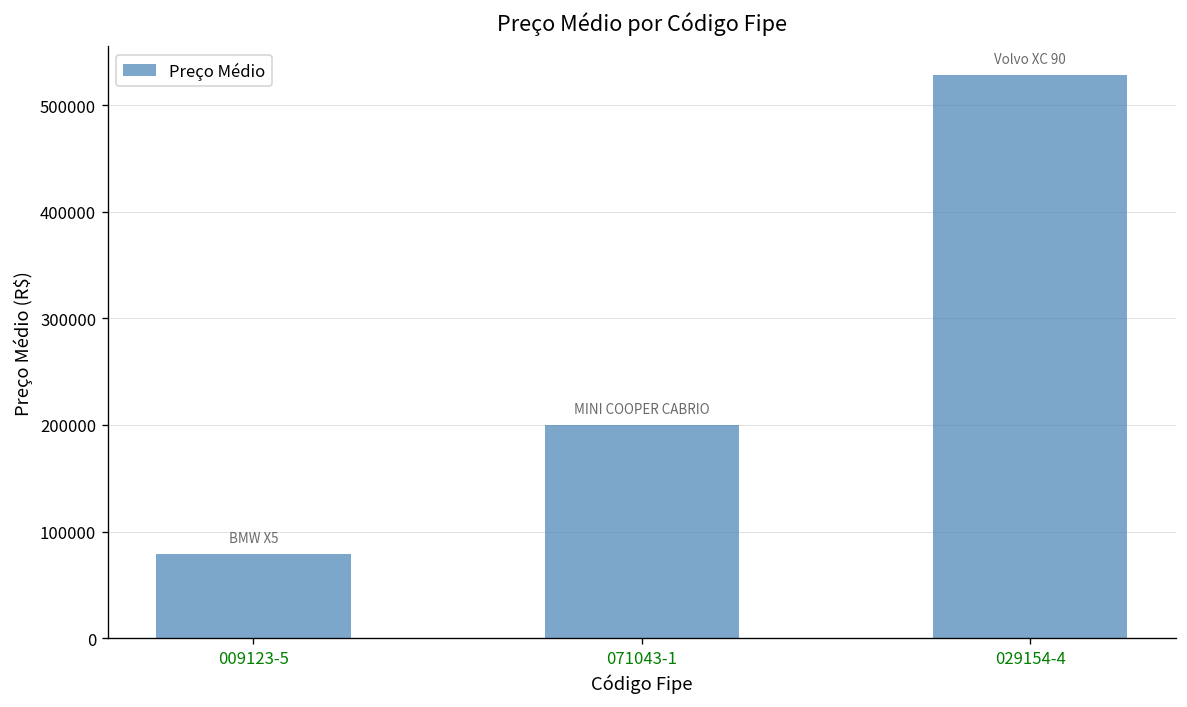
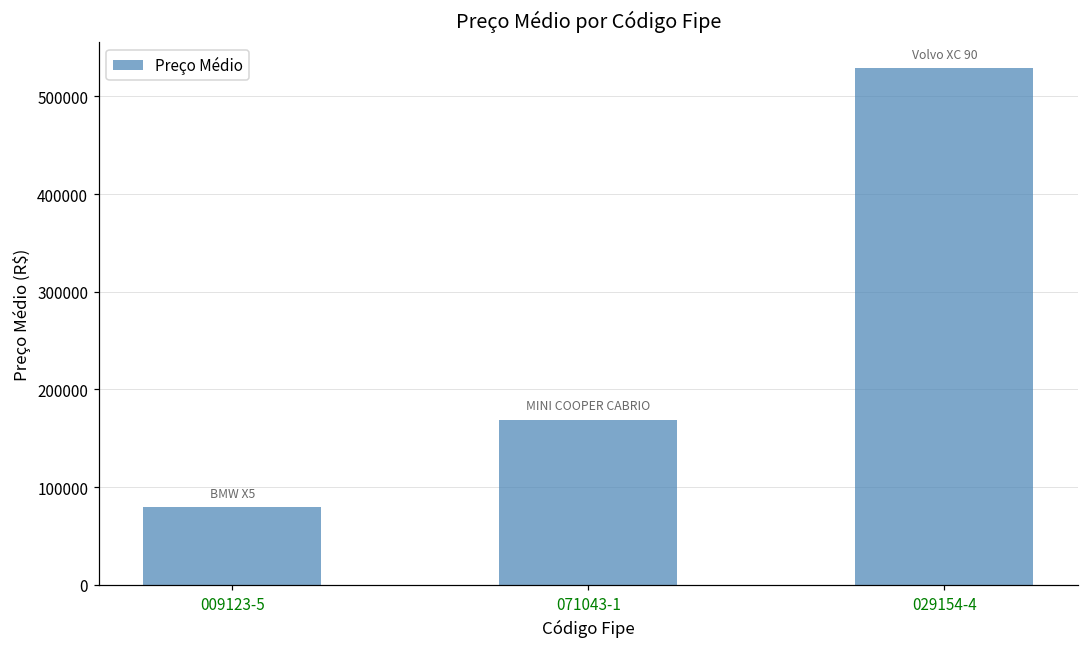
071043-1: 200000 -> 170000
